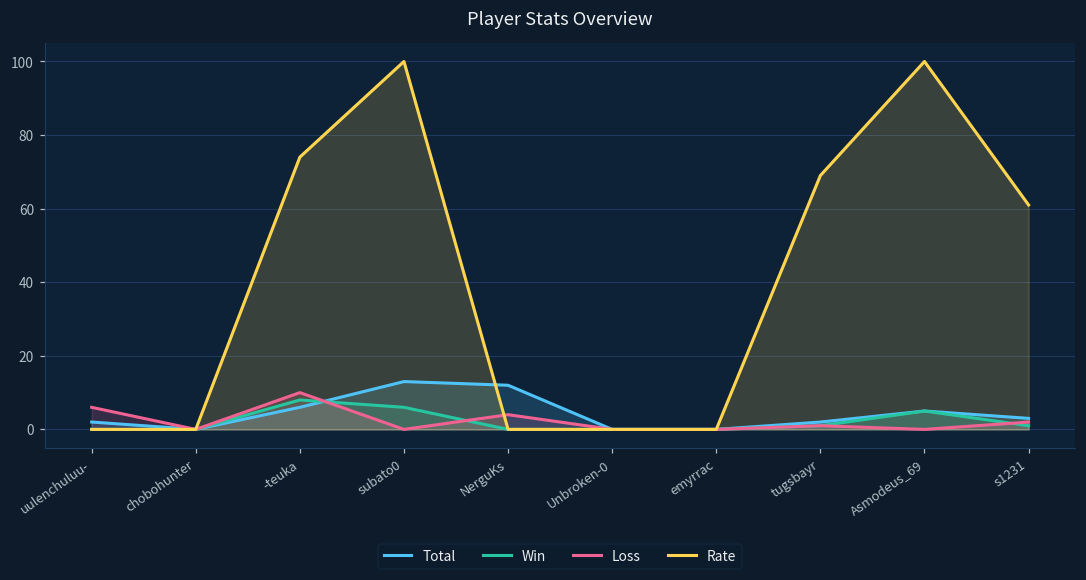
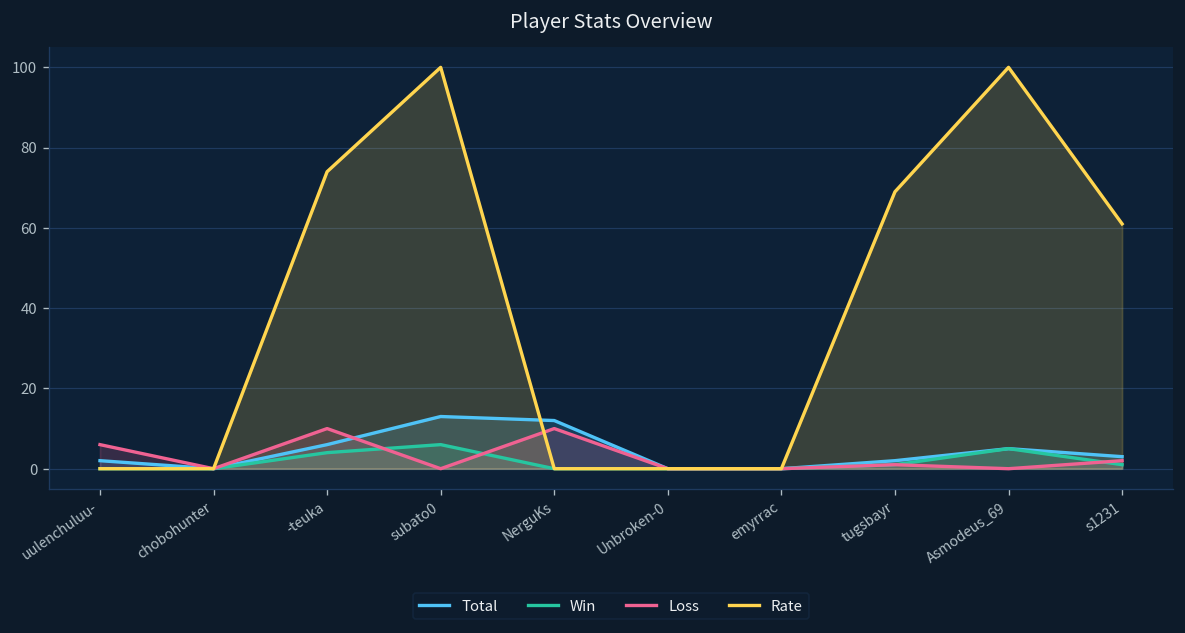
Win, -teuka: 8 -> 4
Loss, NerguKs: 4 -> 10
